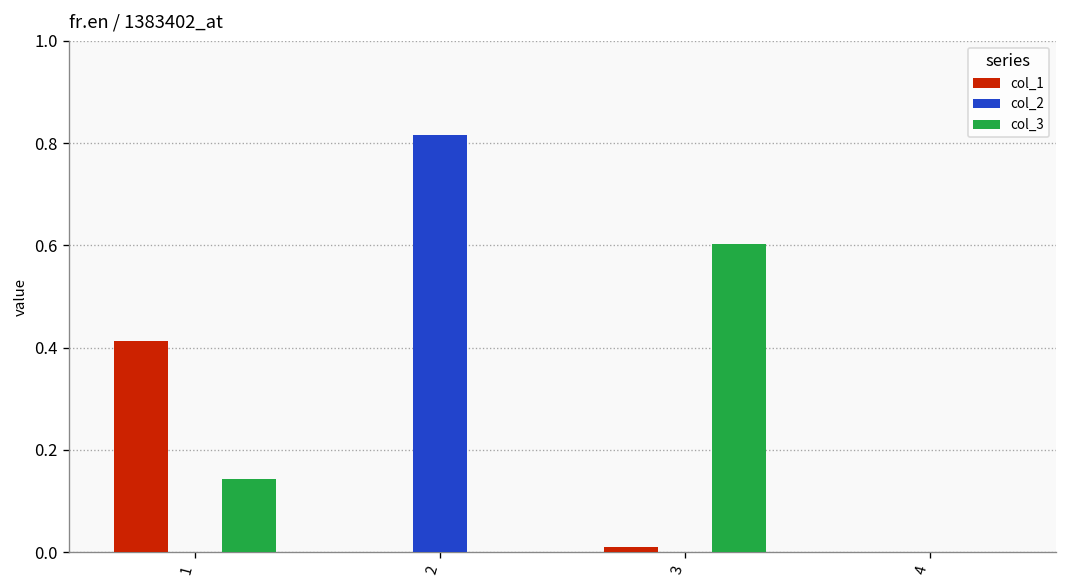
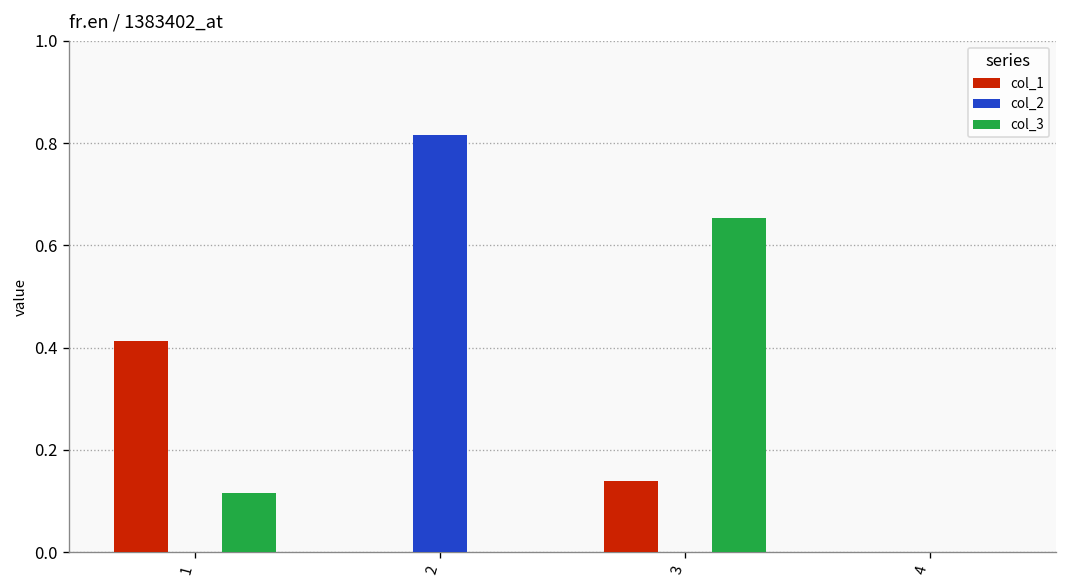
col_3, 1: 0.14 -> 0.12
col_1, 3: 0.01 -> 0.14
col_3, 3: 0.60 -> 0.65
